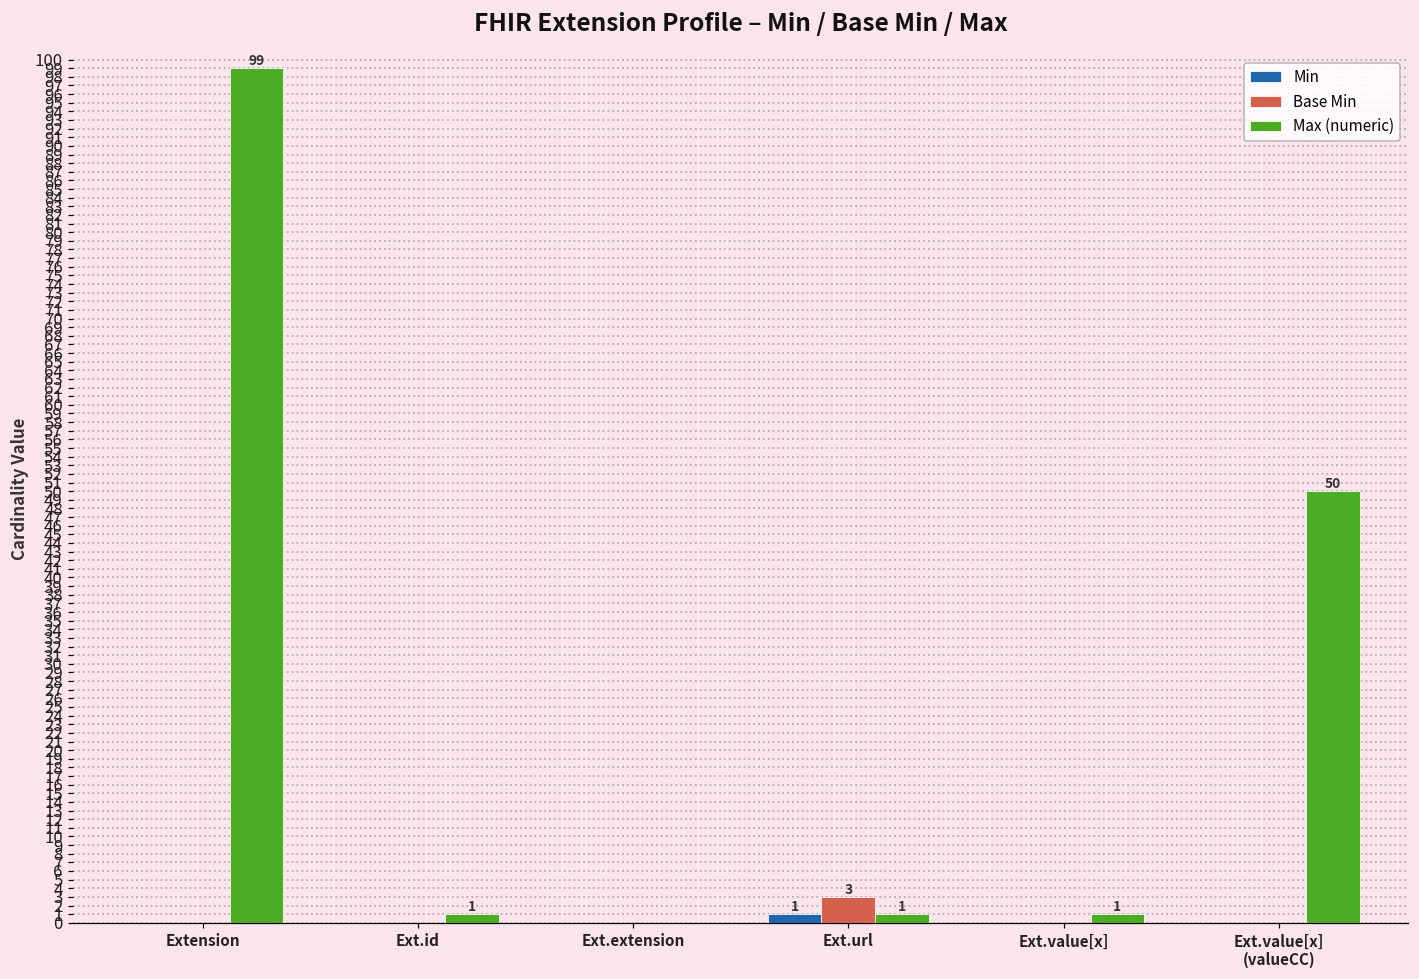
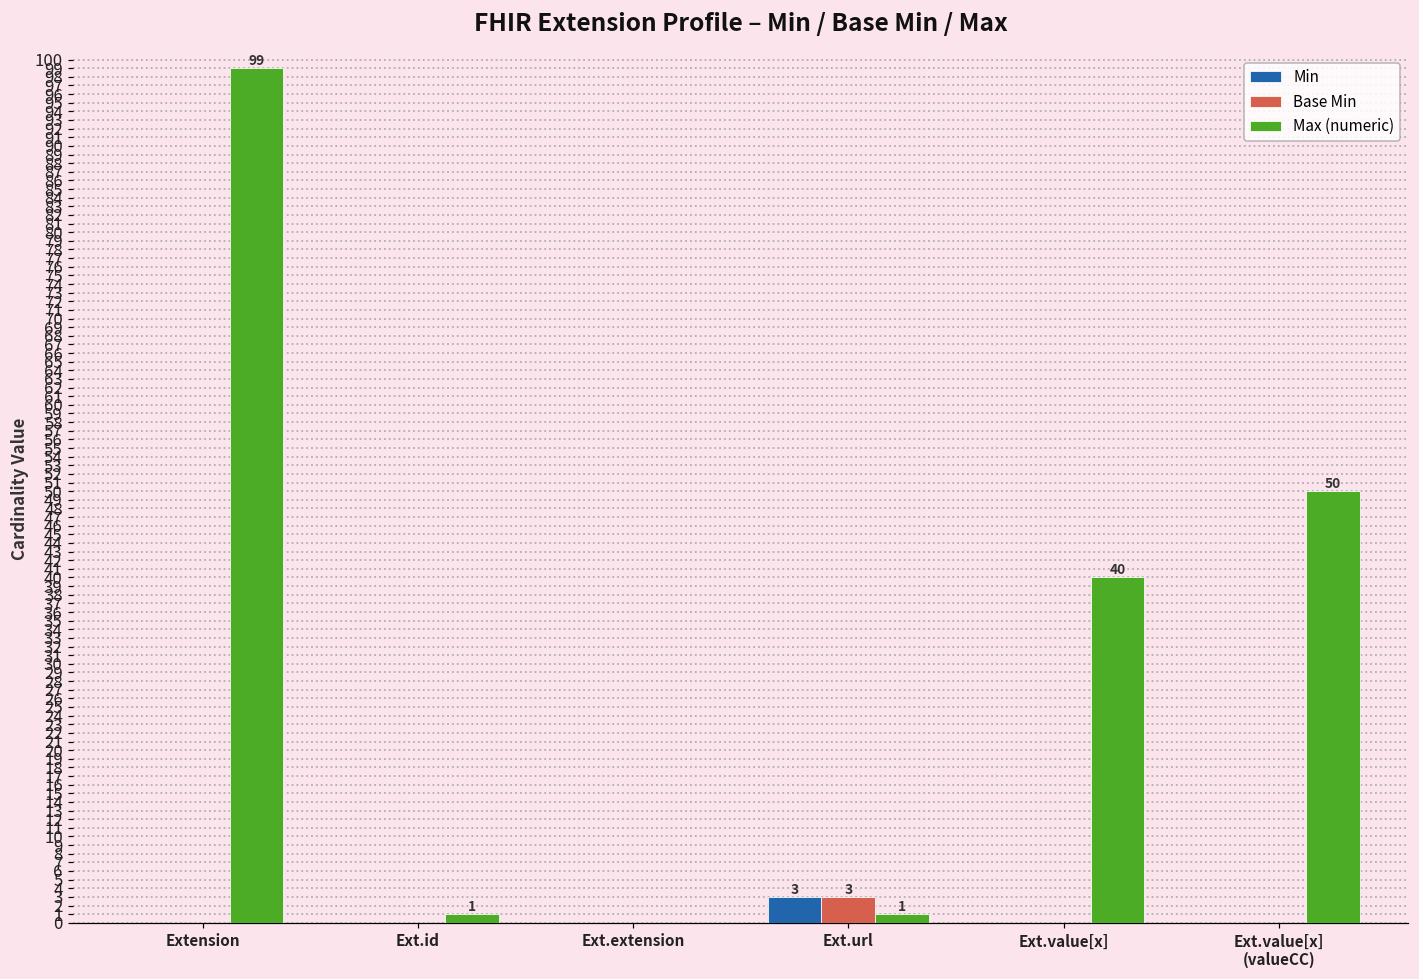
Min, Ext.url: 1 -> 3
Max (numeric), Ext.value[x]: 1 -> 40
